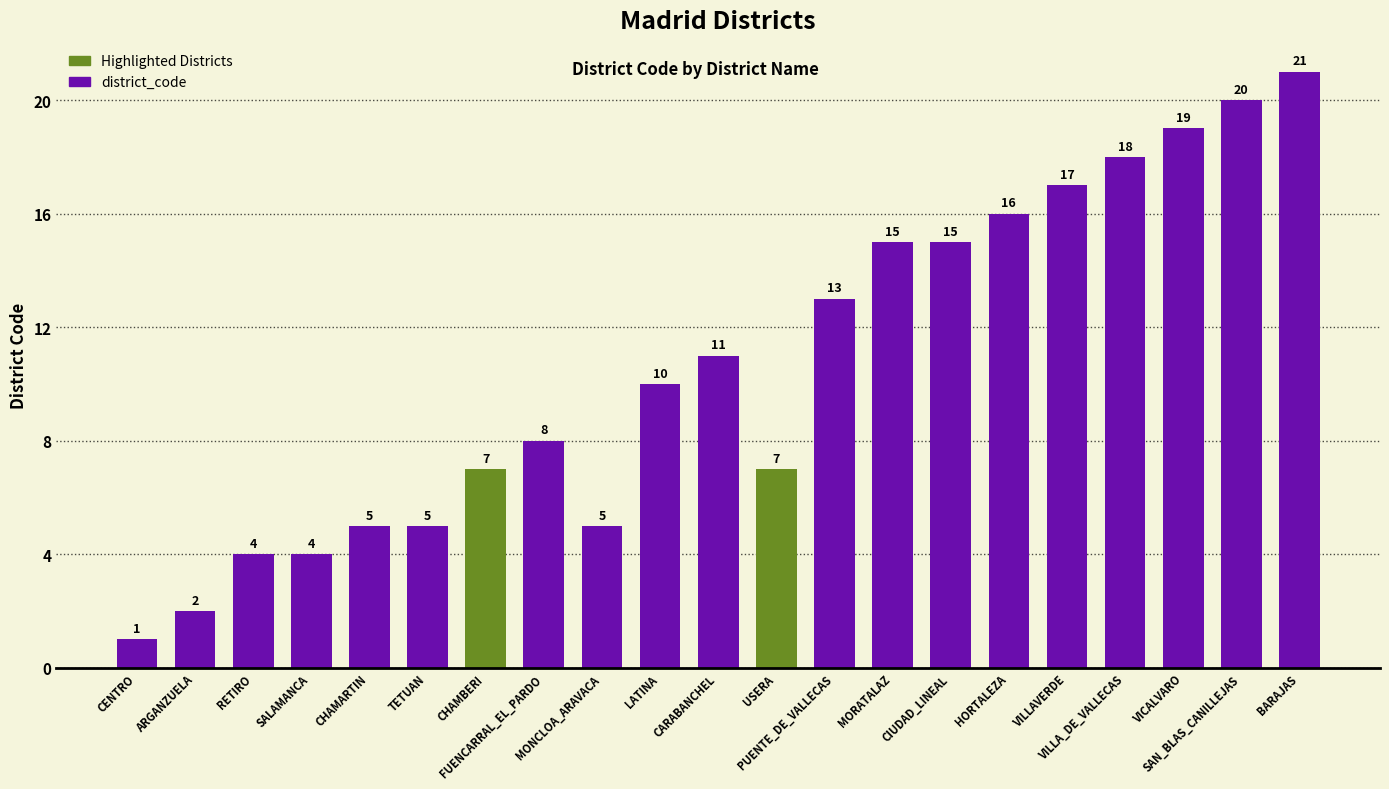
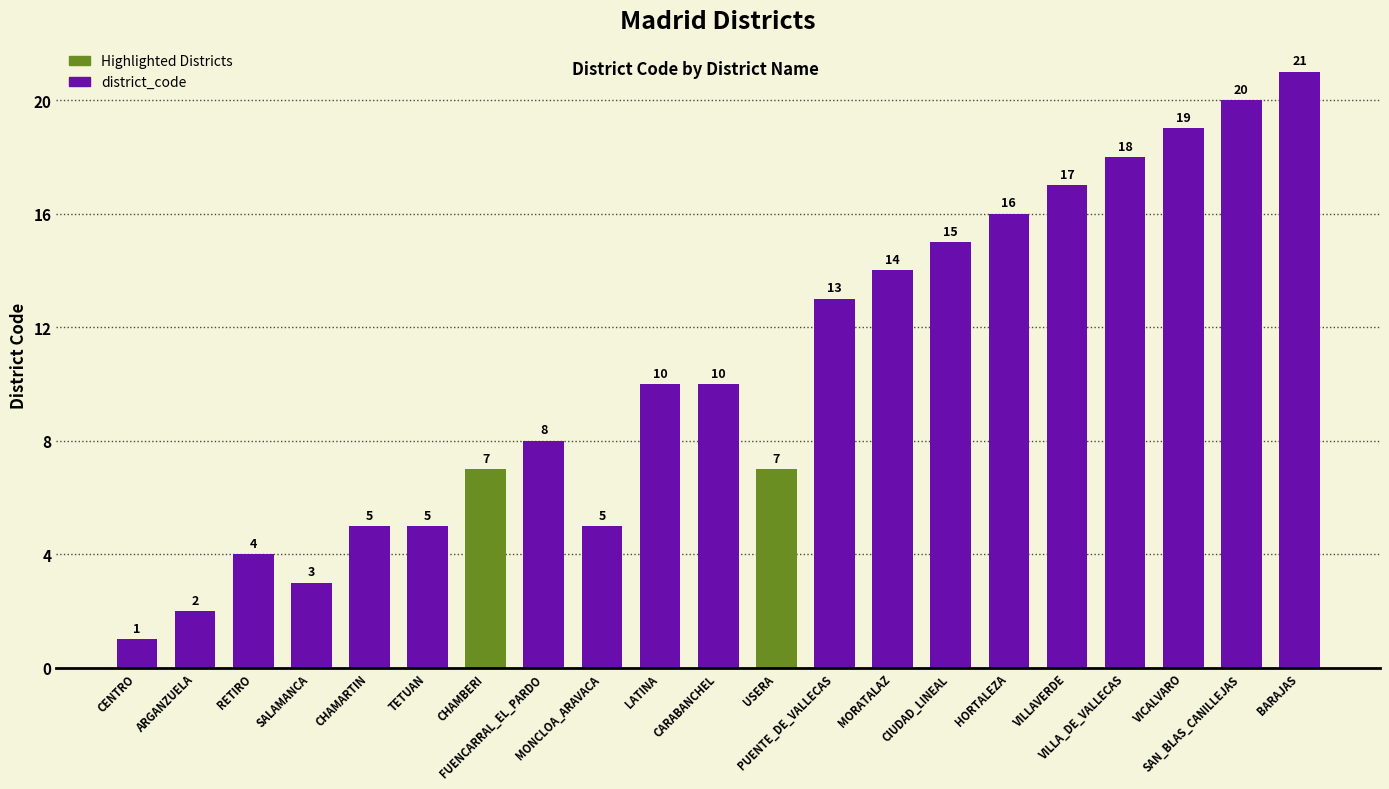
SALAMANCA: 4 -> 3
CARABANCHEL: 11 -> 10
MORATALAZ: 15 -> 14
